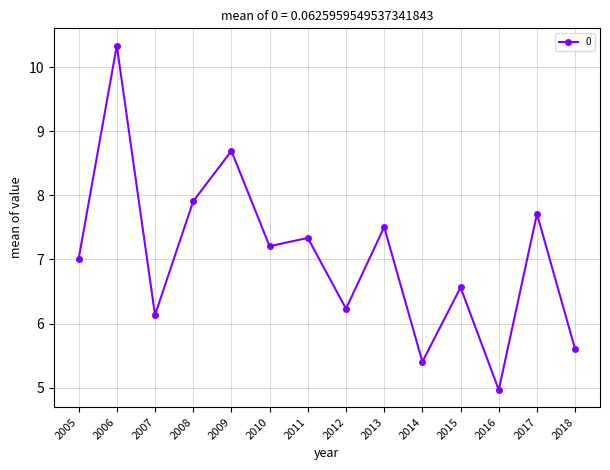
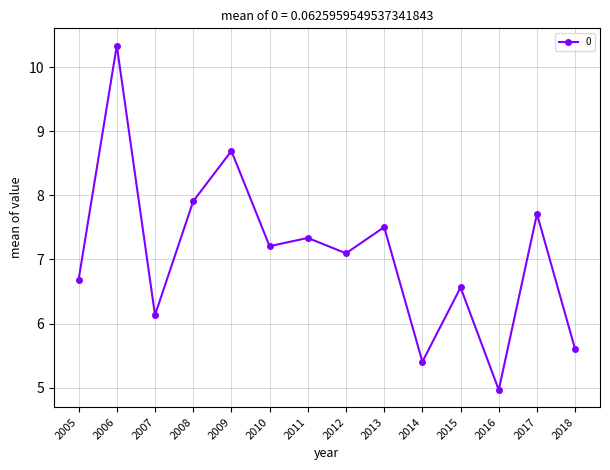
2005: 7.0 -> 6.7
2012: 6.2 -> 7.1
